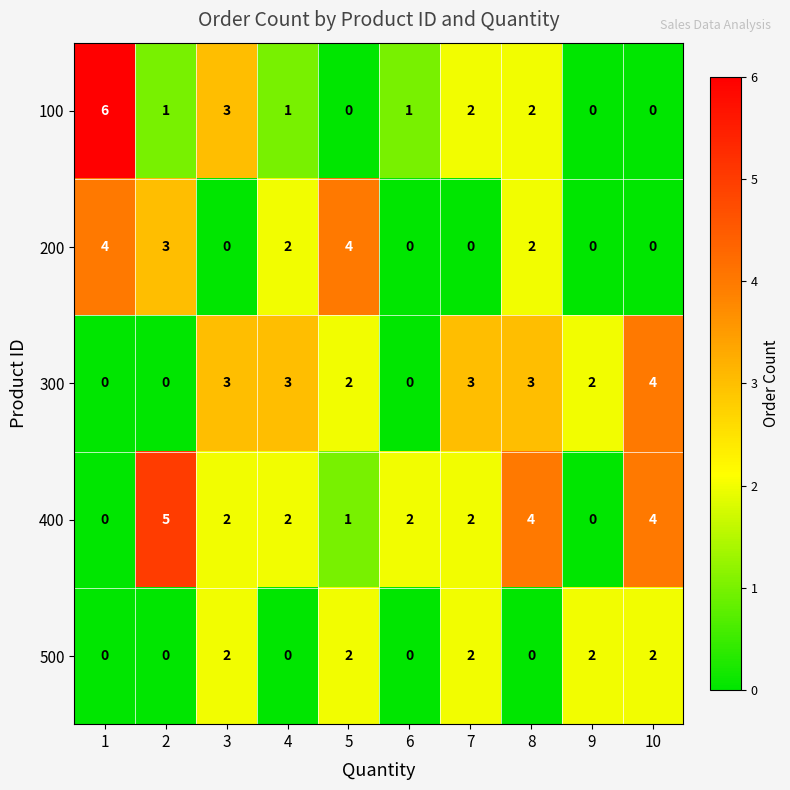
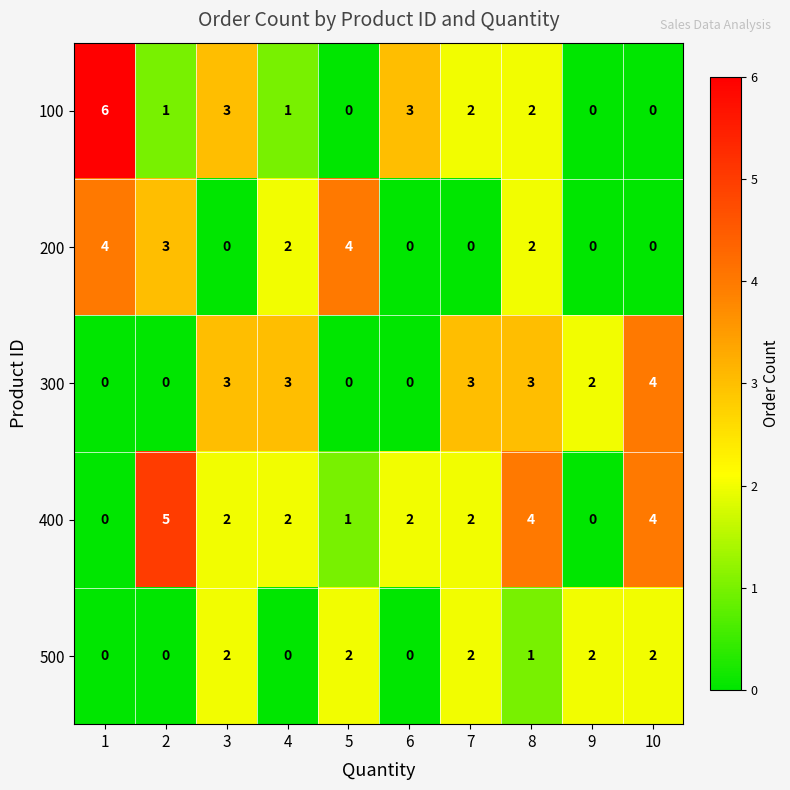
100, 6: 1 -> 3
300, 5: 2 -> 0
500, 8: 0 -> 1
